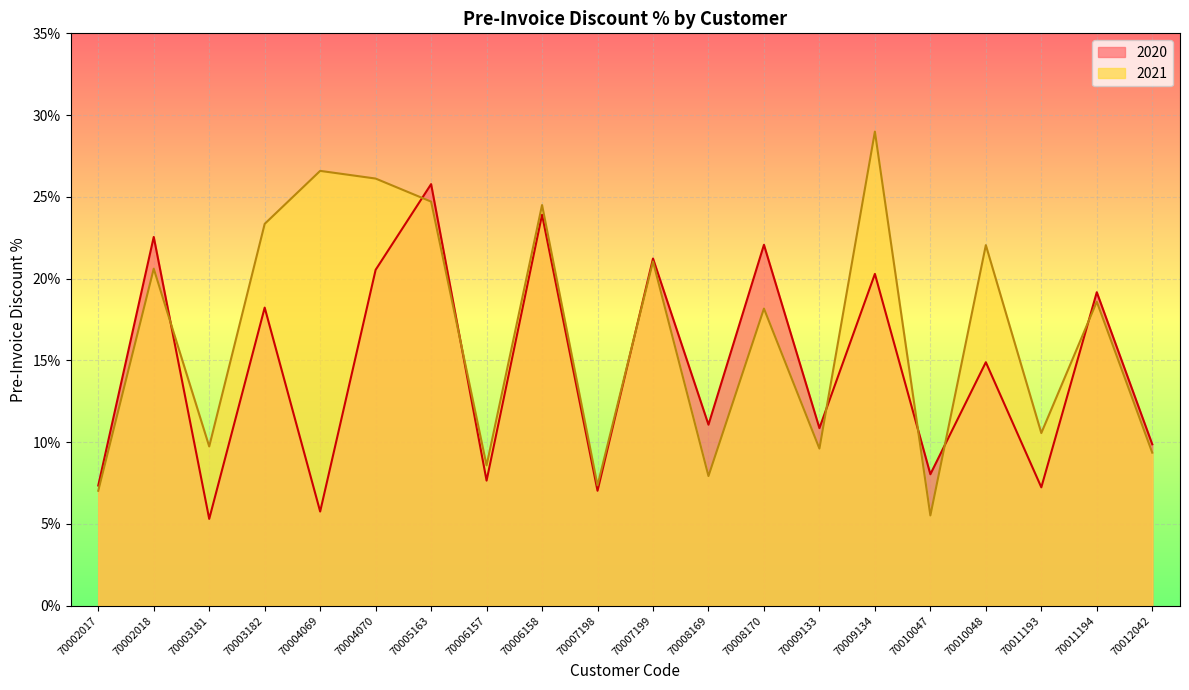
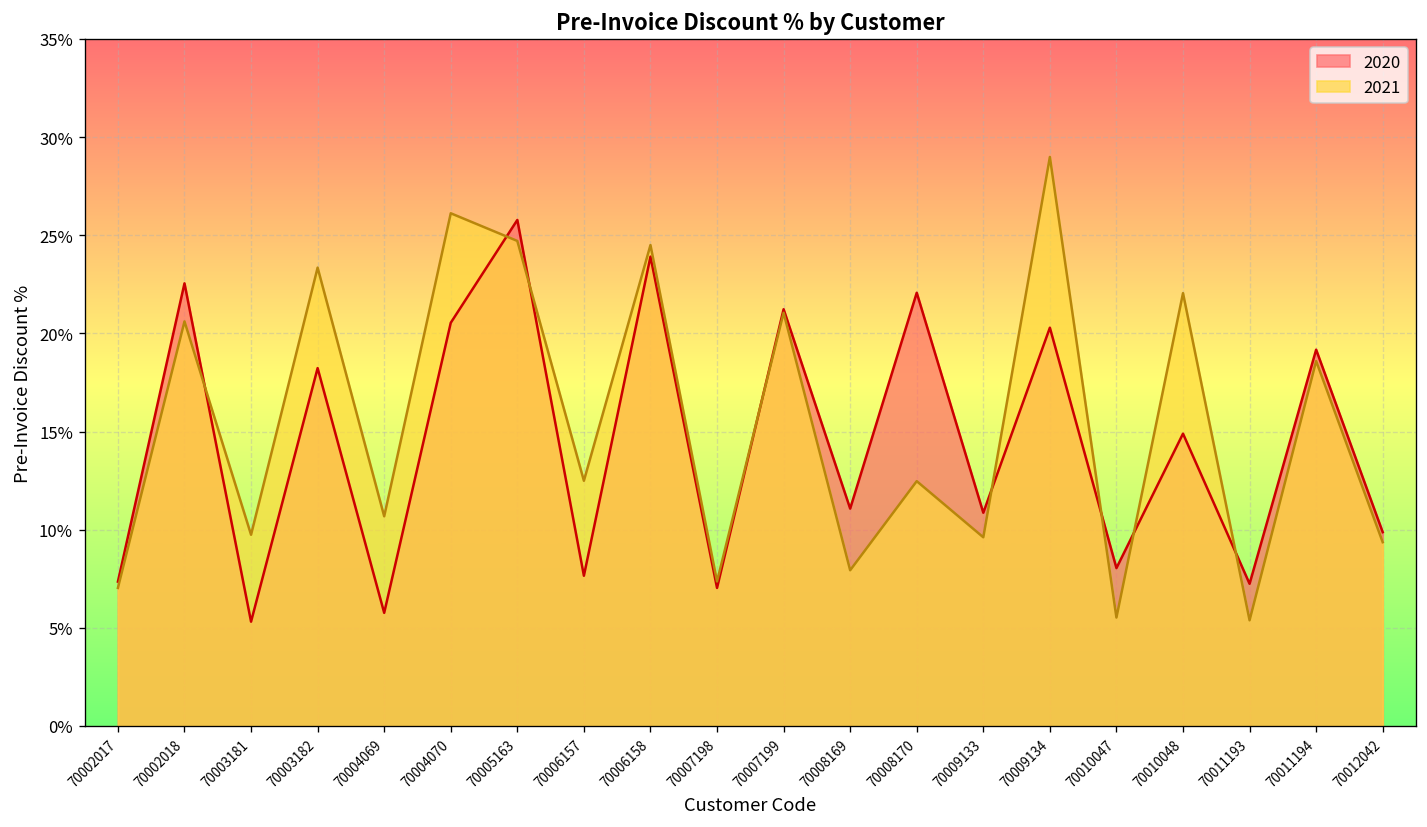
2021, 70004069: 26.6% -> 10.7%
2021, 70006157: 8.6% -> 12.5%
2021, 70008170: 18.2% -> 12.5%
2021, 70011193: 10.6% -> 5.4%
